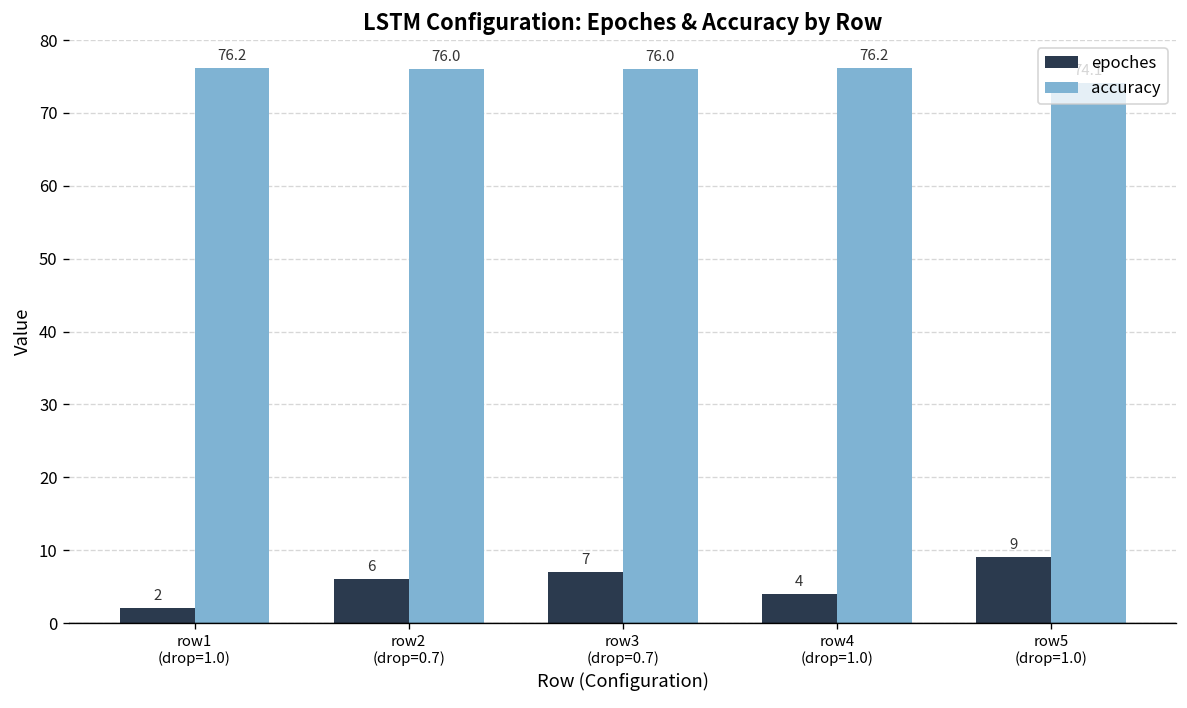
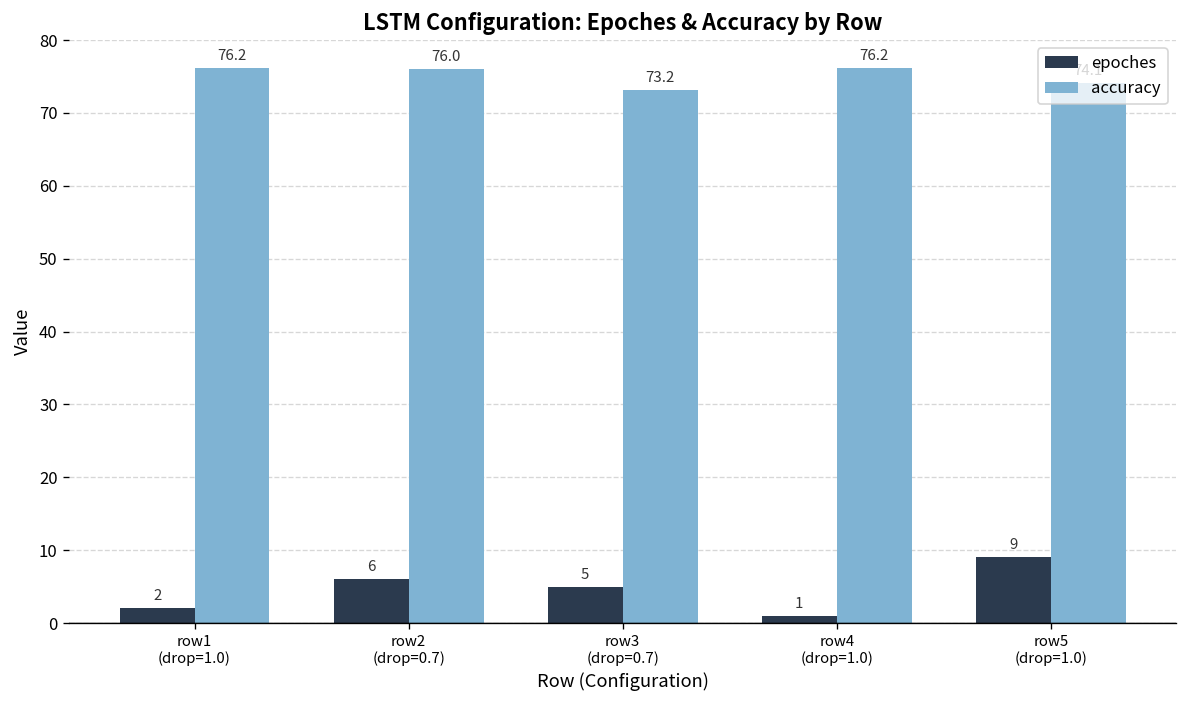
epoches, row3 (drop=0.7): 7 -> 5
accuracy, row3 (drop=0.7): 76.0 -> 73.2
epoches, row4 (drop=1.0): 4 -> 1
